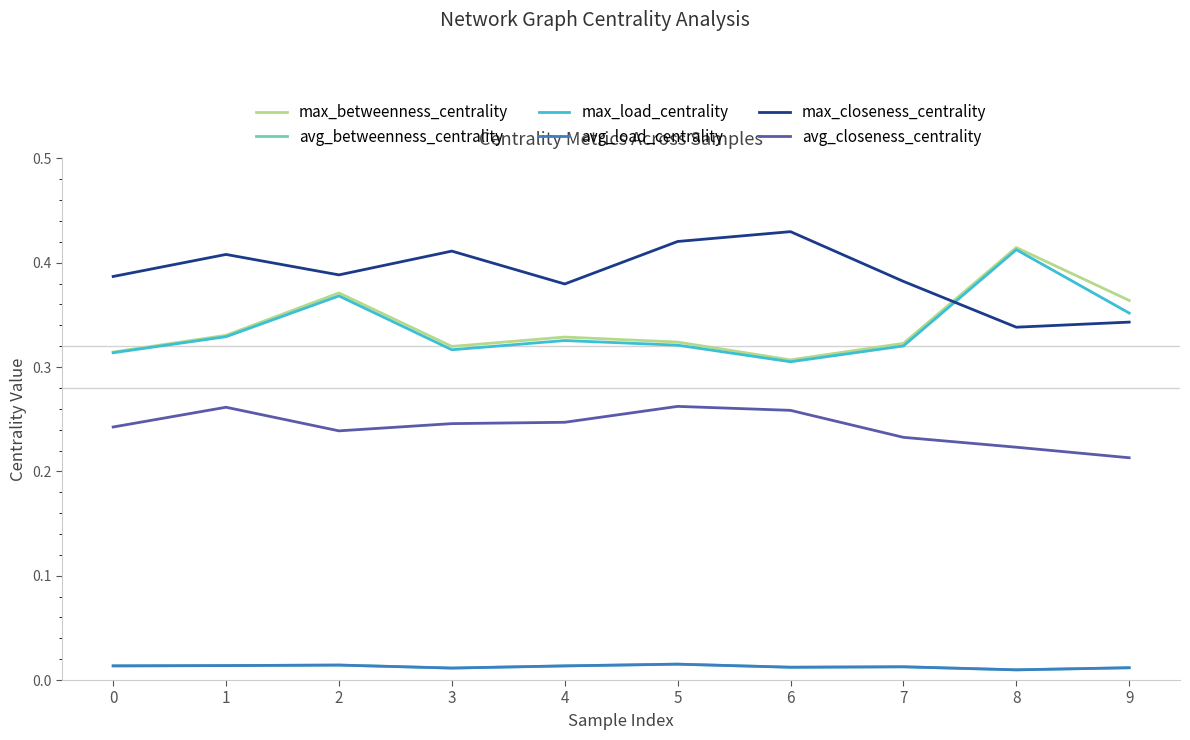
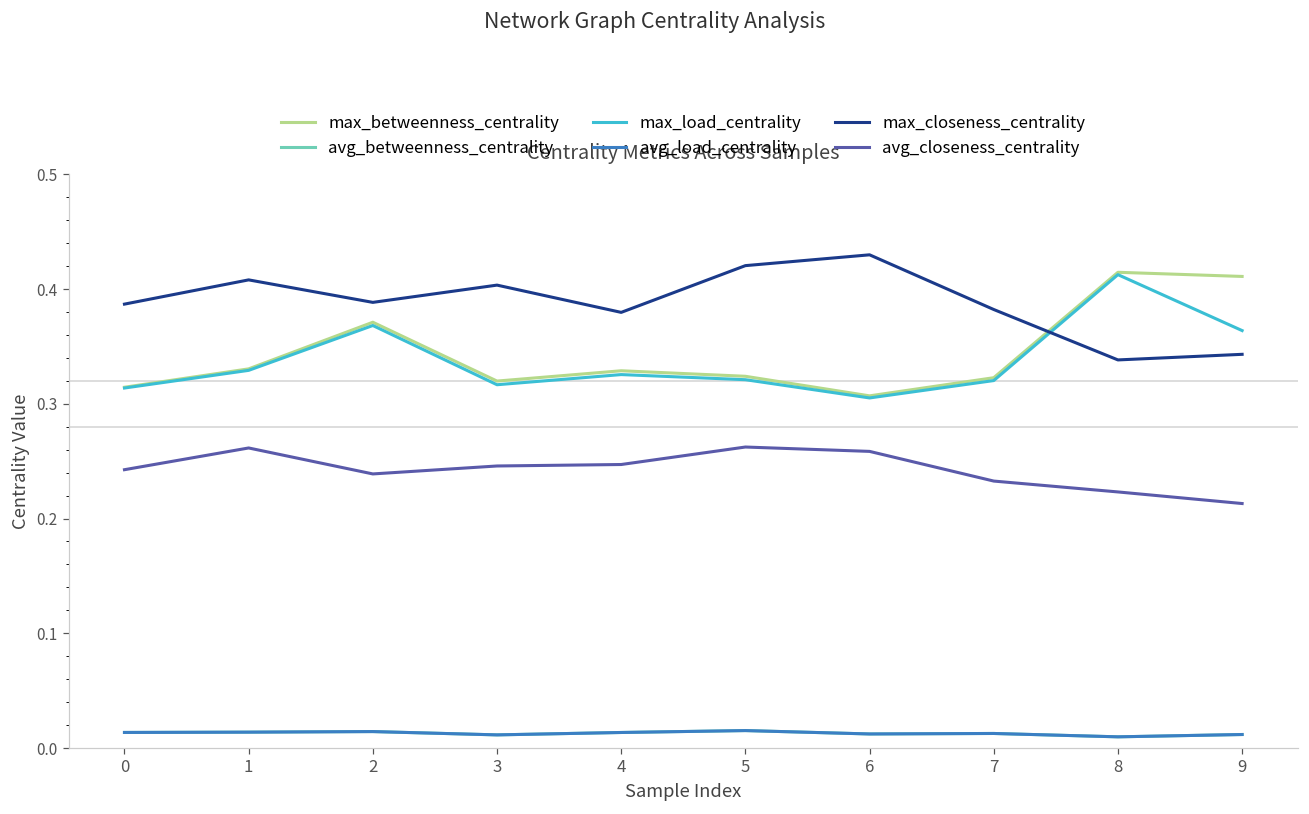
max_closeness_centrality, 3: 0.411 -> 0.403
max_betweenness_centrality, 9: 0.364 -> 0.411
max_load_centrality, 9: 0.352 -> 0.364
